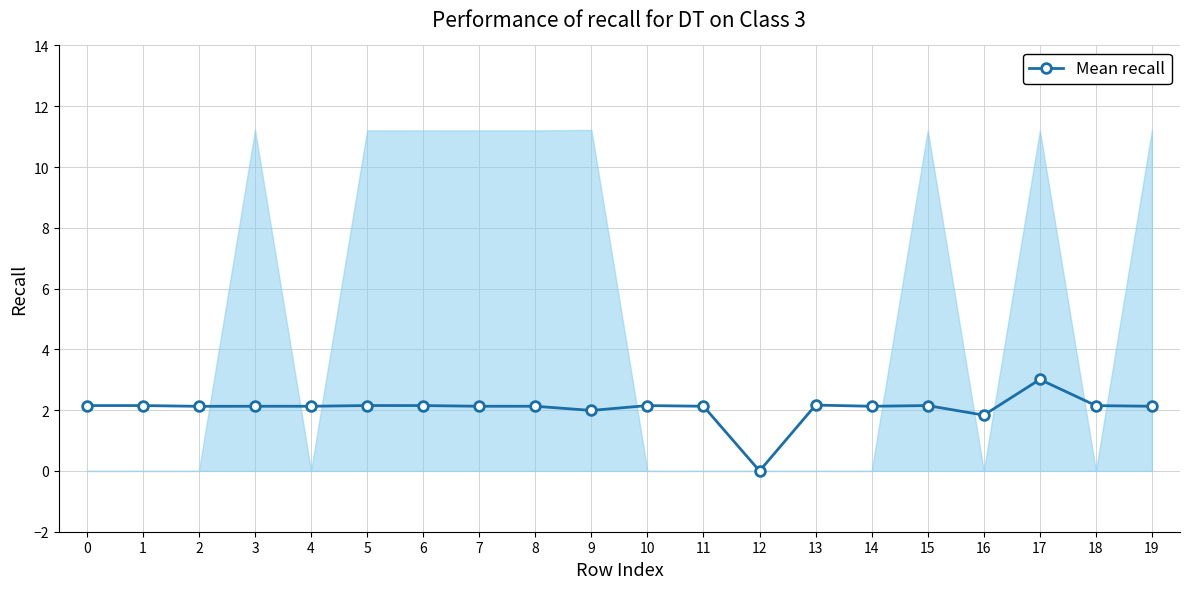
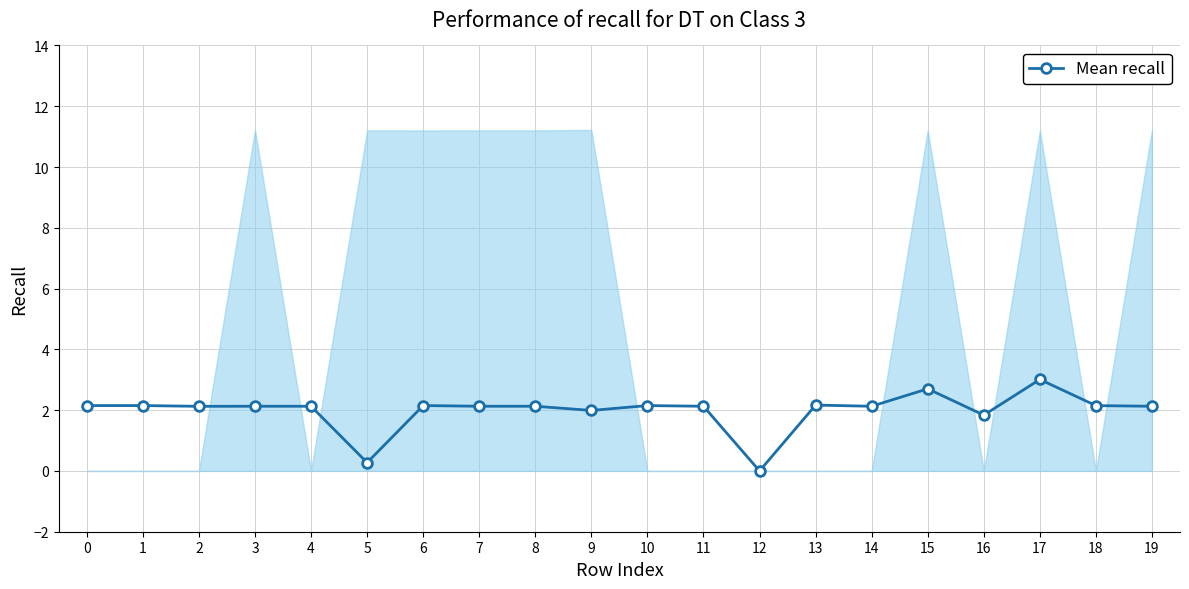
Mean recall, 5: 2.2 -> 0.3
Mean recall, 15: 2.2 -> 2.7
